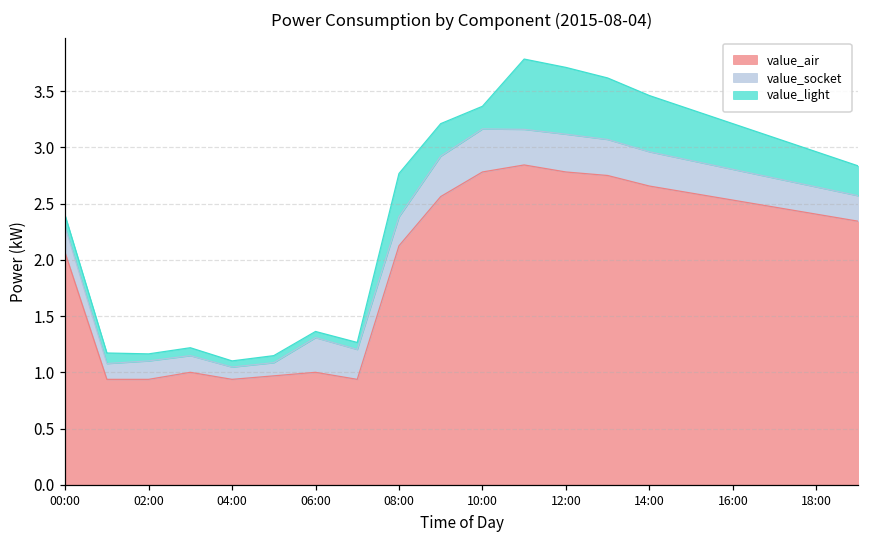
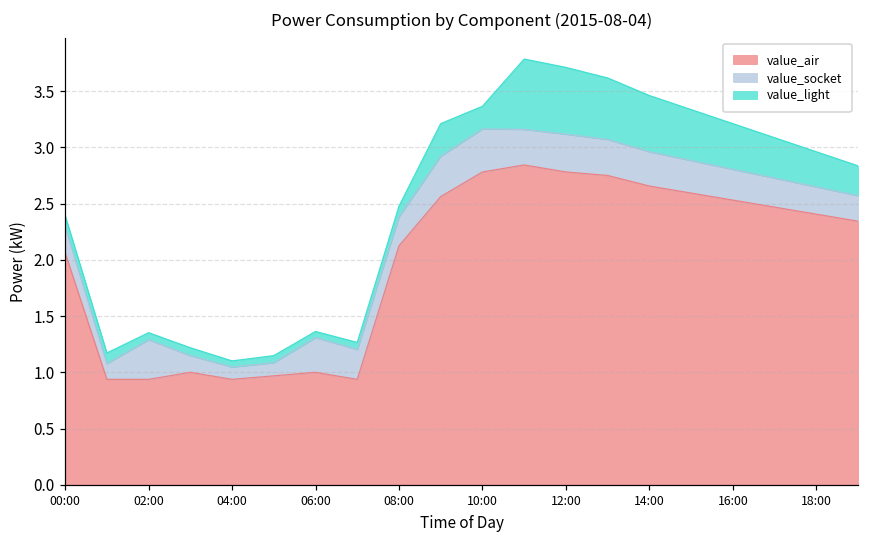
value_socket, 02:00: 0.16 -> 0.35
value_light, 08:00: 0.38 -> 0.09
